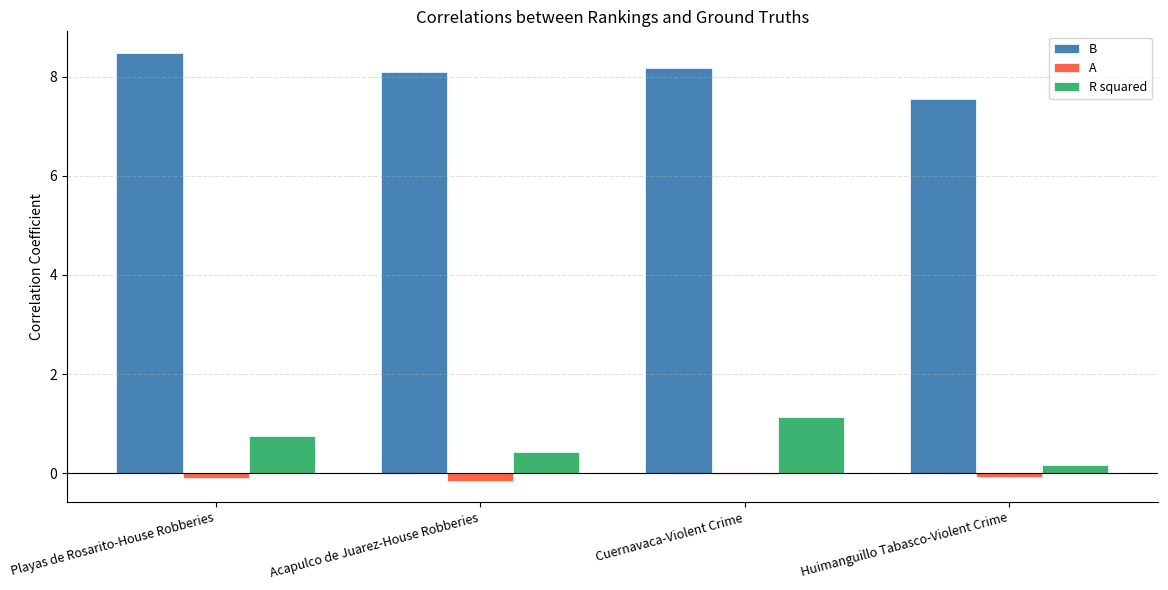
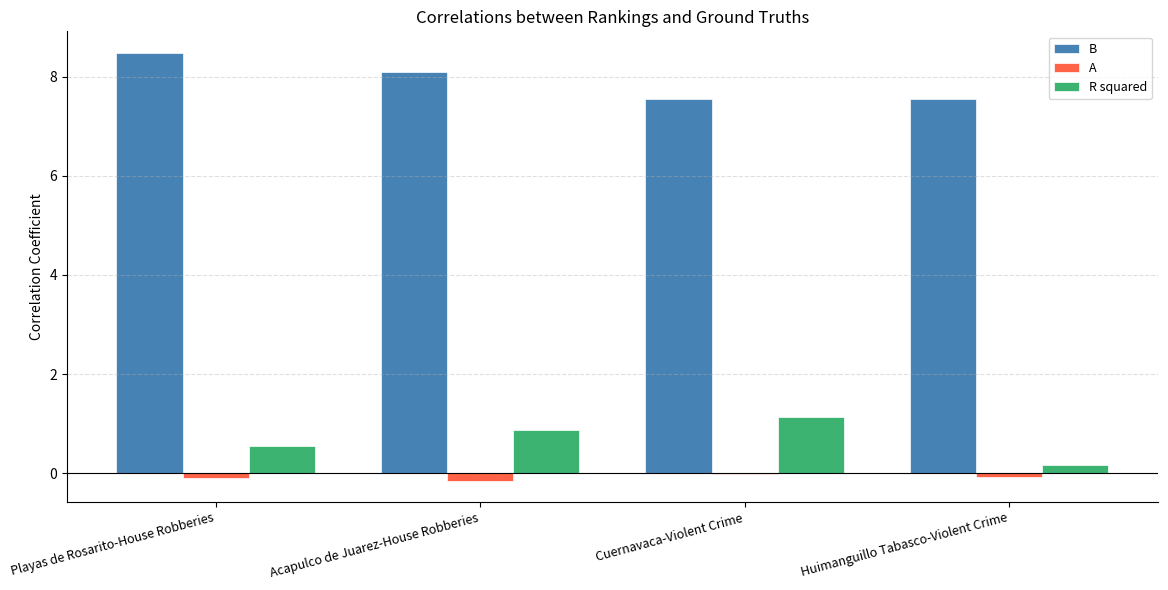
R squared, Playas de Rosarito-House Robberies: 0.8 -> 0.6
R squared, Acapulco de Juarez-House Robberies: 0.4 -> 0.9
B, Cuernavaca-Violent Crime: 8.2 -> 7.5
